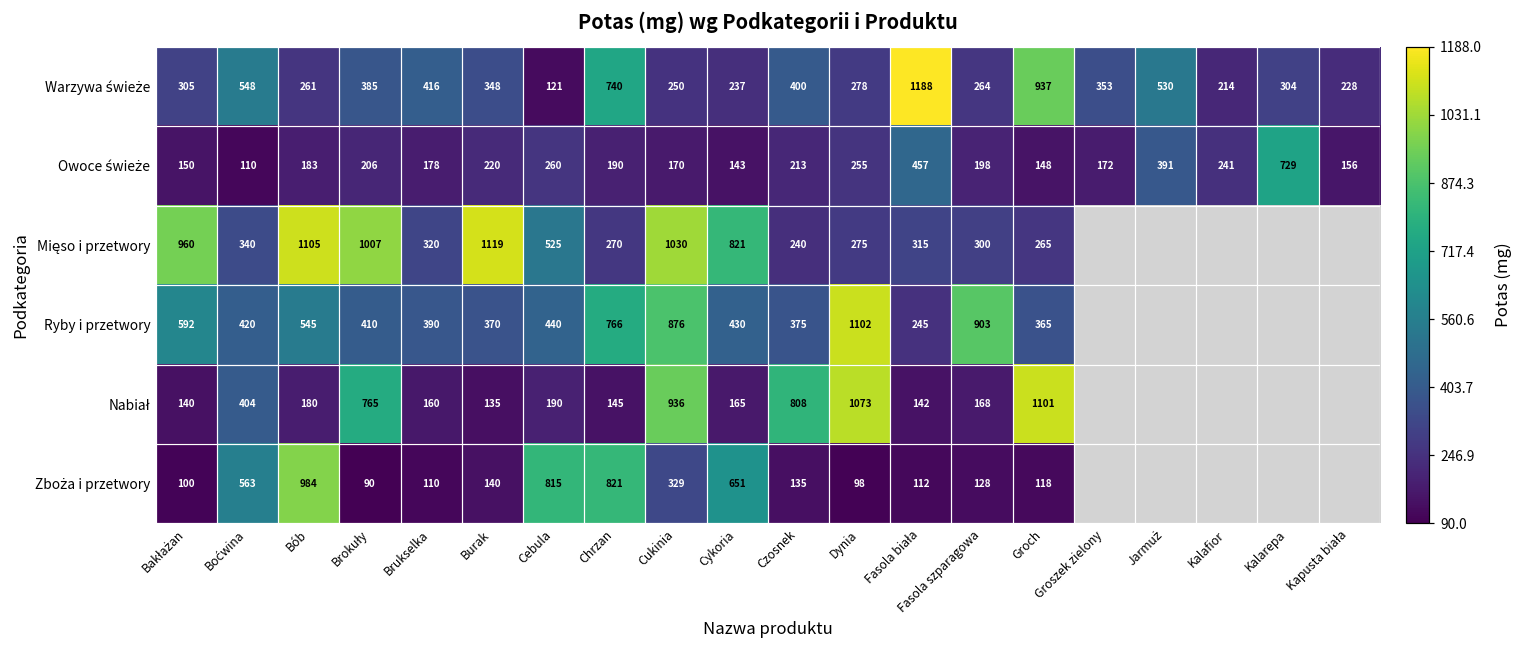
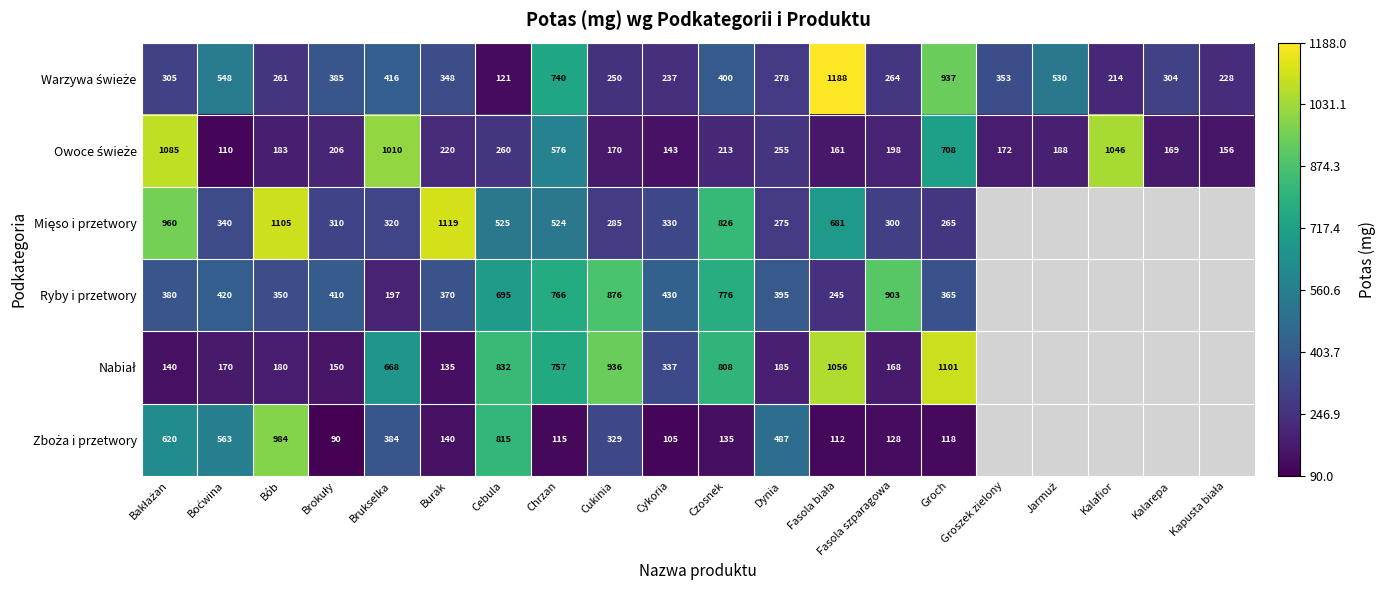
Owoce świeże, Bakłażan: 150 -> 1085
Owoce świeże, Brukselka: 178 -> 1010
Owoce świeże, Chrzan: 190 -> 576
Owoce świeże, Fasola biała: 457 -> 161
Owoce świeże, Groch: 148 -> 708
Owoce świeże, Jarmuż: 391 -> 188
Owoce świeże, Kalafior: 241 -> 1046
Owoce świeże, Kalarepa: 729 -> 169
Mięso i przetwory, Brokuły: 1007 -> 310
Mięso i przetwory, Chrzan: 270 -> 524
Mięso i przetwory, Cukinia: 1030 -> 285
Mięso i przetwory, Cykoria: 821 -> 330
Mięso i przetwory, Czosnek: 240 -> 826
Mięso i przetwory, Fasola biała: 315 -> 681
Ryby i przetwory, Bakłażan: 592 -> 380
Ryby i przetwory, Bób: 545 -> 350
Ryby i przetwory, Brukselka: 390 -> 197
Ryby i przetwory, Cebula: 440 -> 695
Ryby i przetwory, Czosnek: 375 -> 776
Ryby i przetwory, Dynia: 1102 -> 395
Nabiał, Boćwina: 404 -> 170
Nabiał, Brokuły: 765 -> 150
Nabiał, Brukselka: 160 -> 668
Nabiał, Cebula: 190 -> 832
Nabiał, Chrzan: 145 -> 757
Nabiał, Cykoria: 165 -> 337
Nabiał, Dynia: 1073 -> 185
Nabiał, Fasola biała: 142 -> 1056
Zboża i przetwory, Bakłażan: 100 -> 620
Zboża i przetwory, Brukselka: 110 -> 384
Zboża i przetwory, Chrzan: 821 -> 115
Zboża i przetwory, Cykoria: 651 -> 105
Zboża i przetwory, Dynia: 98 -> 487
